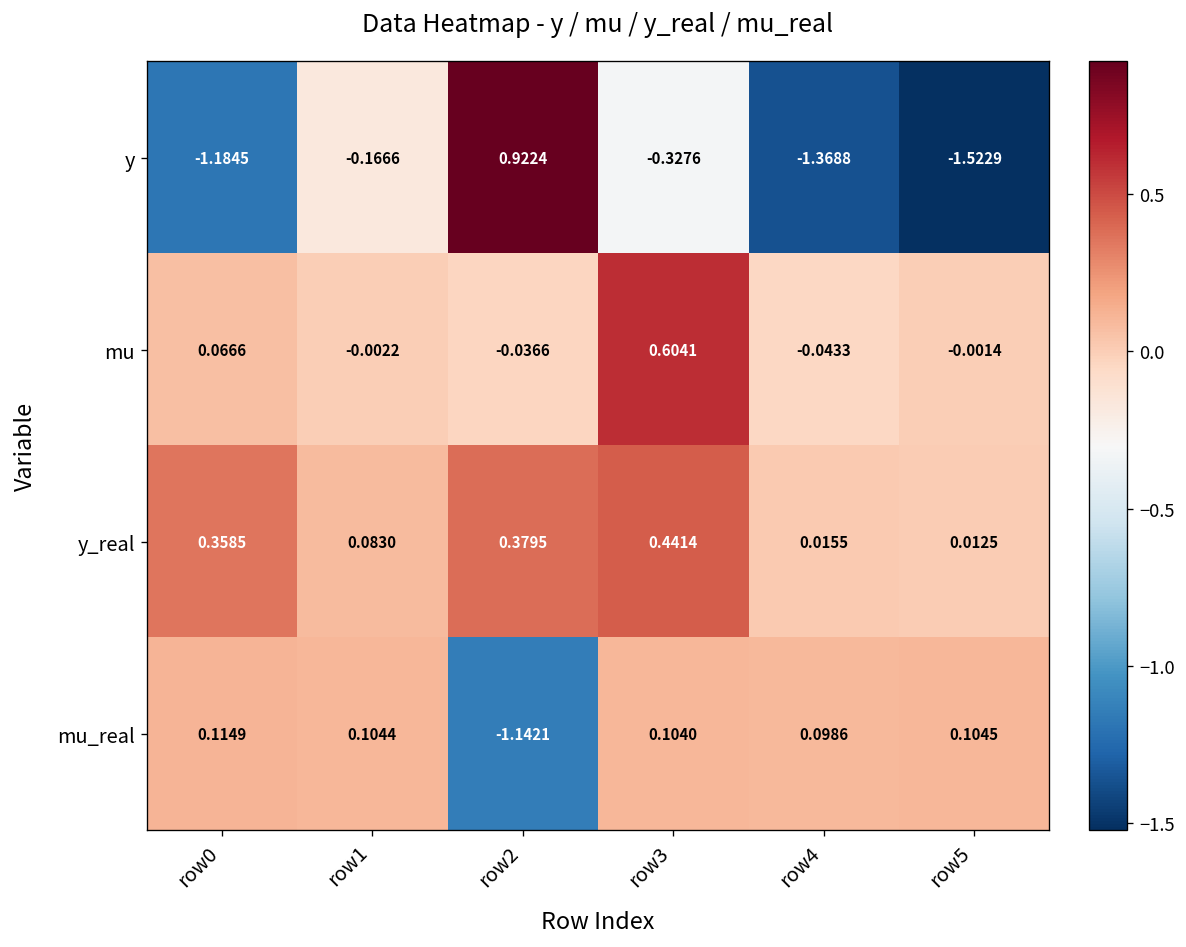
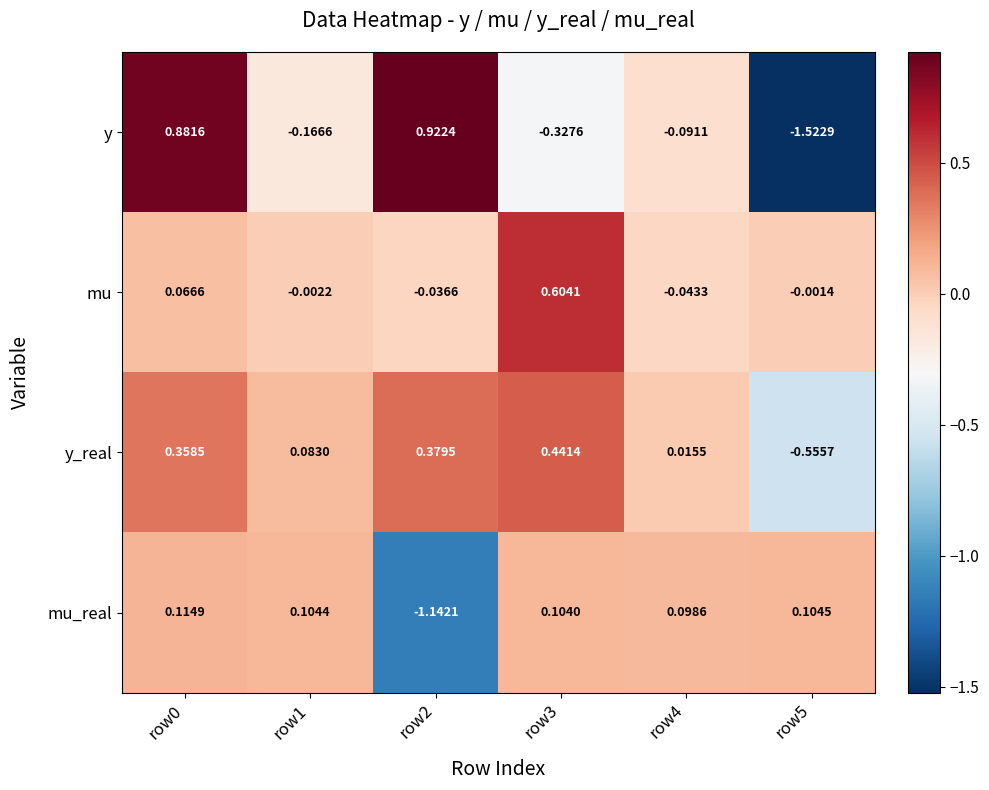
y, row0: -1.1845 -> 0.8816
y, row4: -1.3688 -> -0.0911
y_real, row5: 0.0125 -> -0.5557
